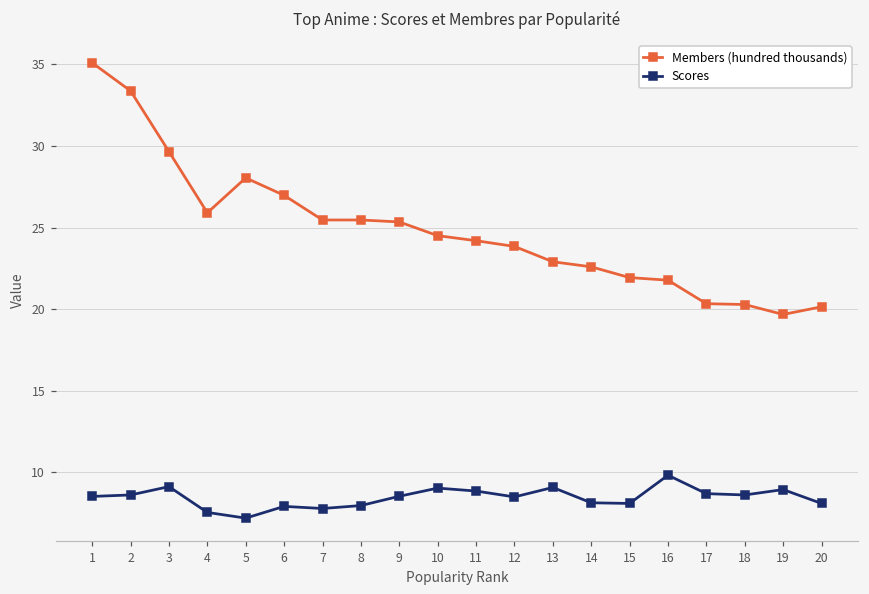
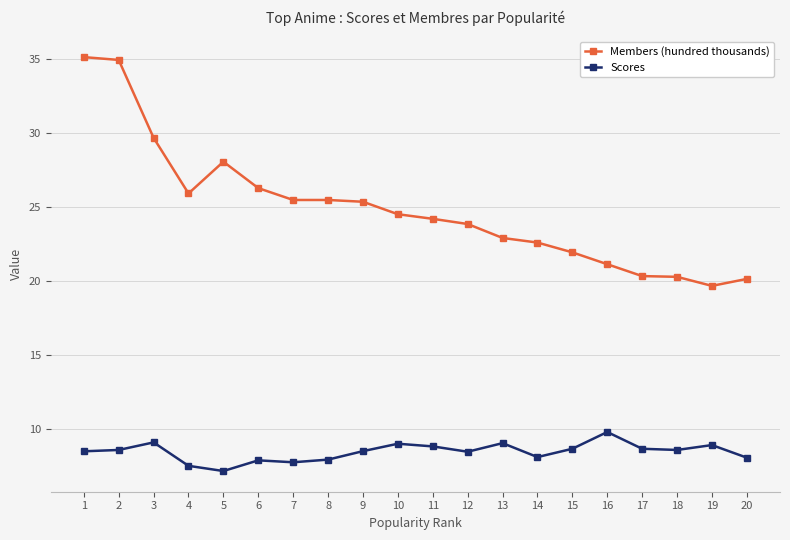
Members (hundred thousands), 2: 33.4 -> 34.9
Members (hundred thousands), 6: 27.0 -> 26.3
Scores, 15: 8.1 -> 8.7
Members (hundred thousands), 16: 21.8 -> 21.1
